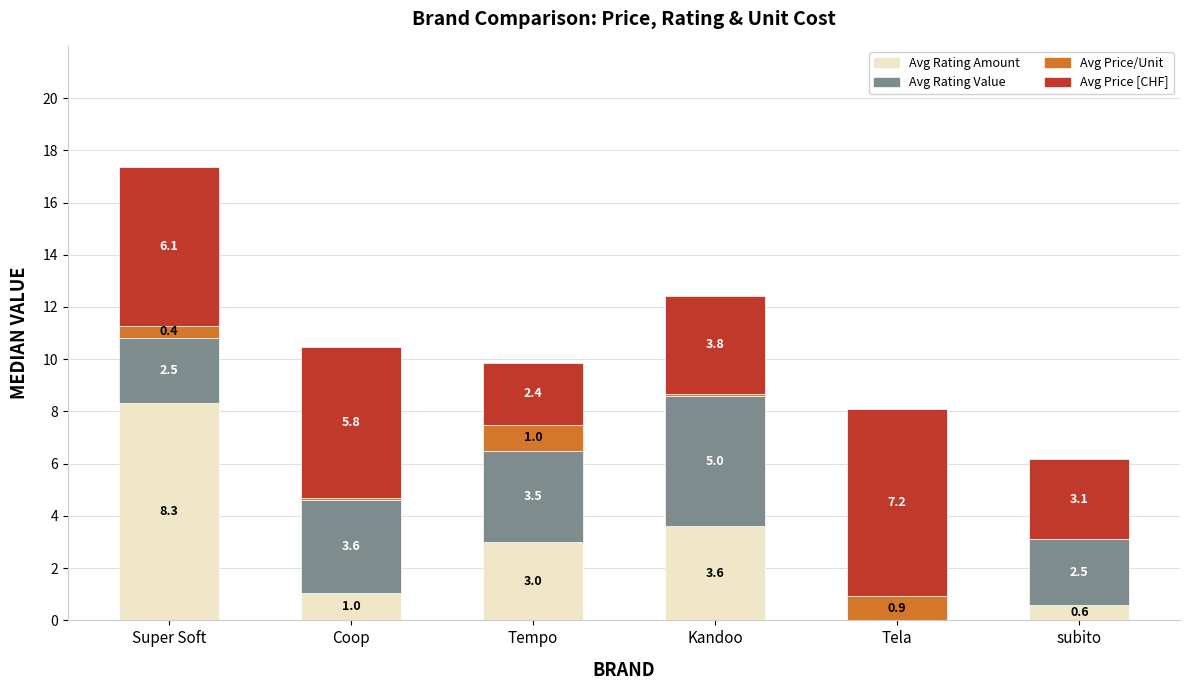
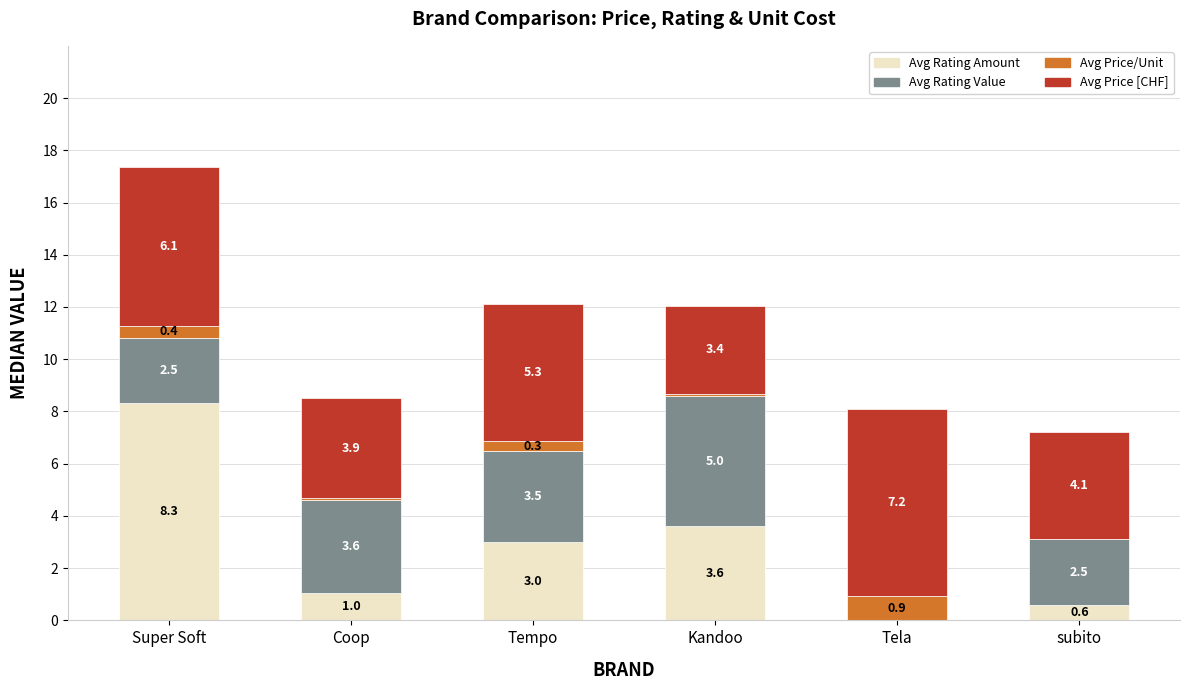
Avg Price [CHF], Coop: 5.8 -> 3.9
Avg Price/Unit, Tempo: 1.0 -> 0.3
Avg Price [CHF], Tempo: 2.4 -> 5.3
Avg Price [CHF], Kandoo: 3.8 -> 3.4
Avg Price [CHF], subito: 3.1 -> 4.1
